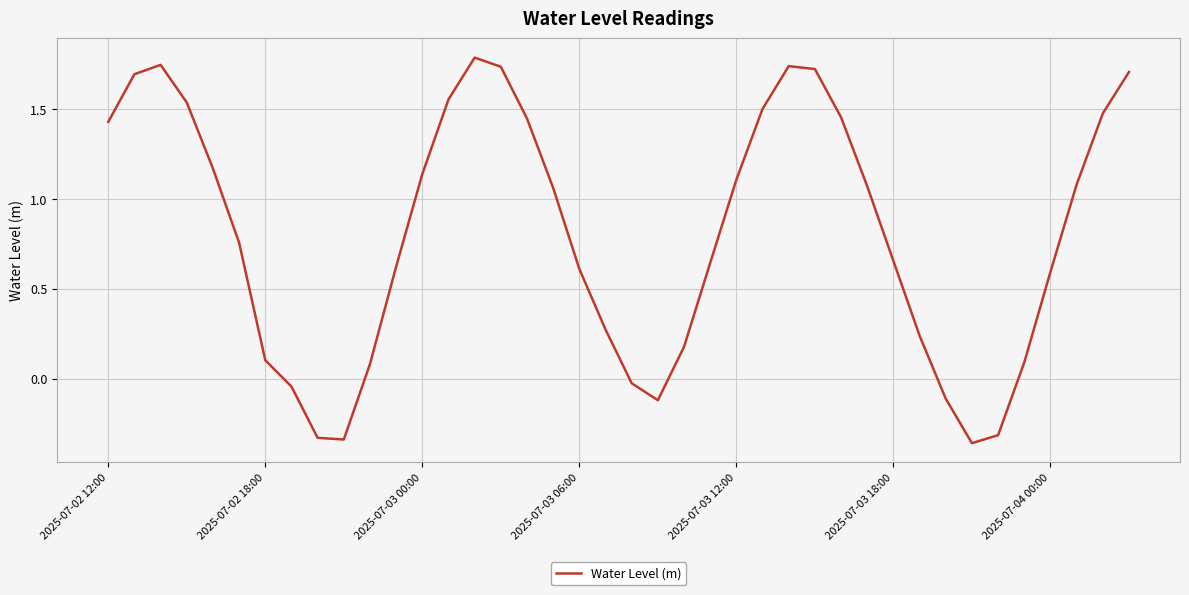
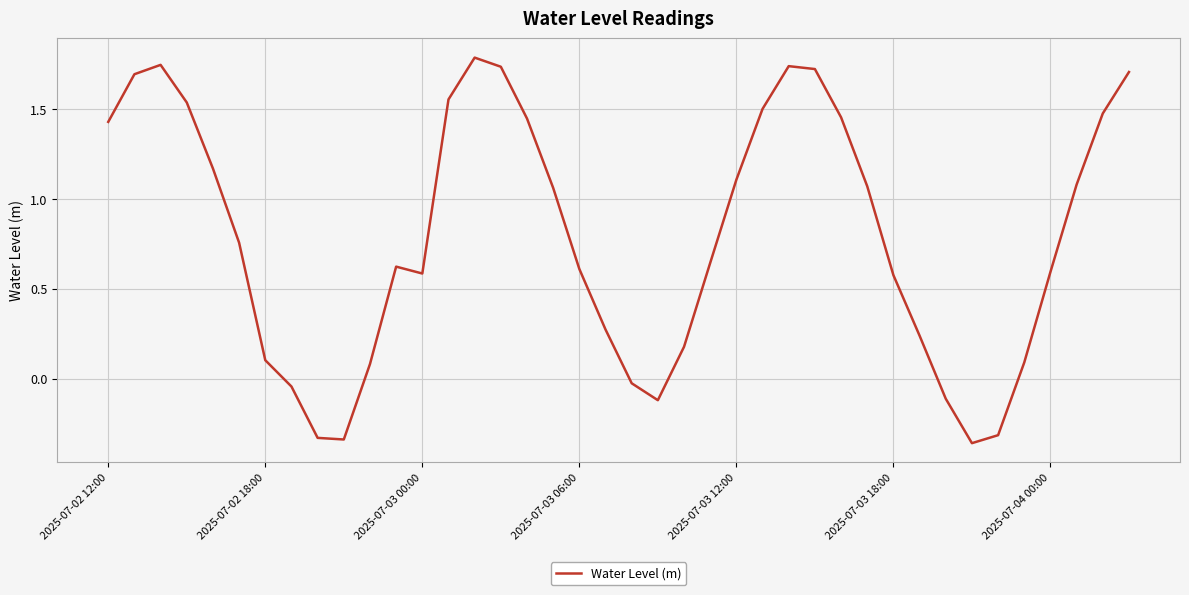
2025-07-03 00:00: 1.14 -> 0.59
2025-07-03 18:00: 0.66 -> 0.58
